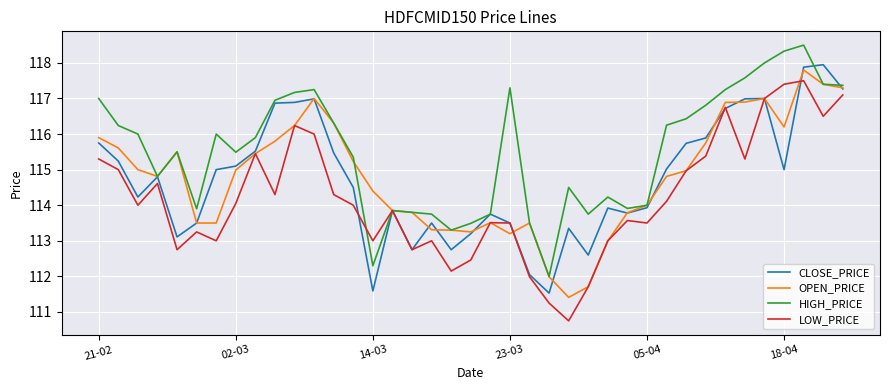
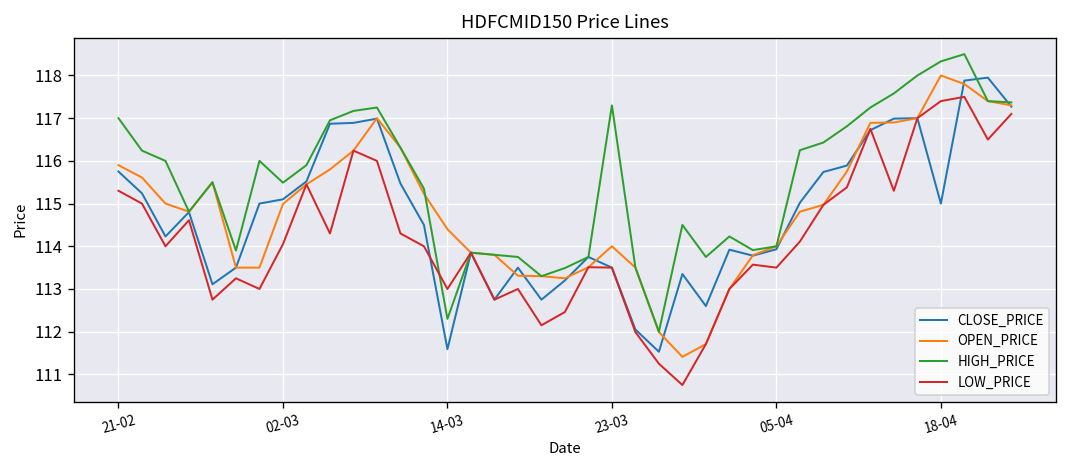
OPEN_PRICE, 23-03: 113.2 -> 114.0
OPEN_PRICE, 18-04: 116.2 -> 118.0
